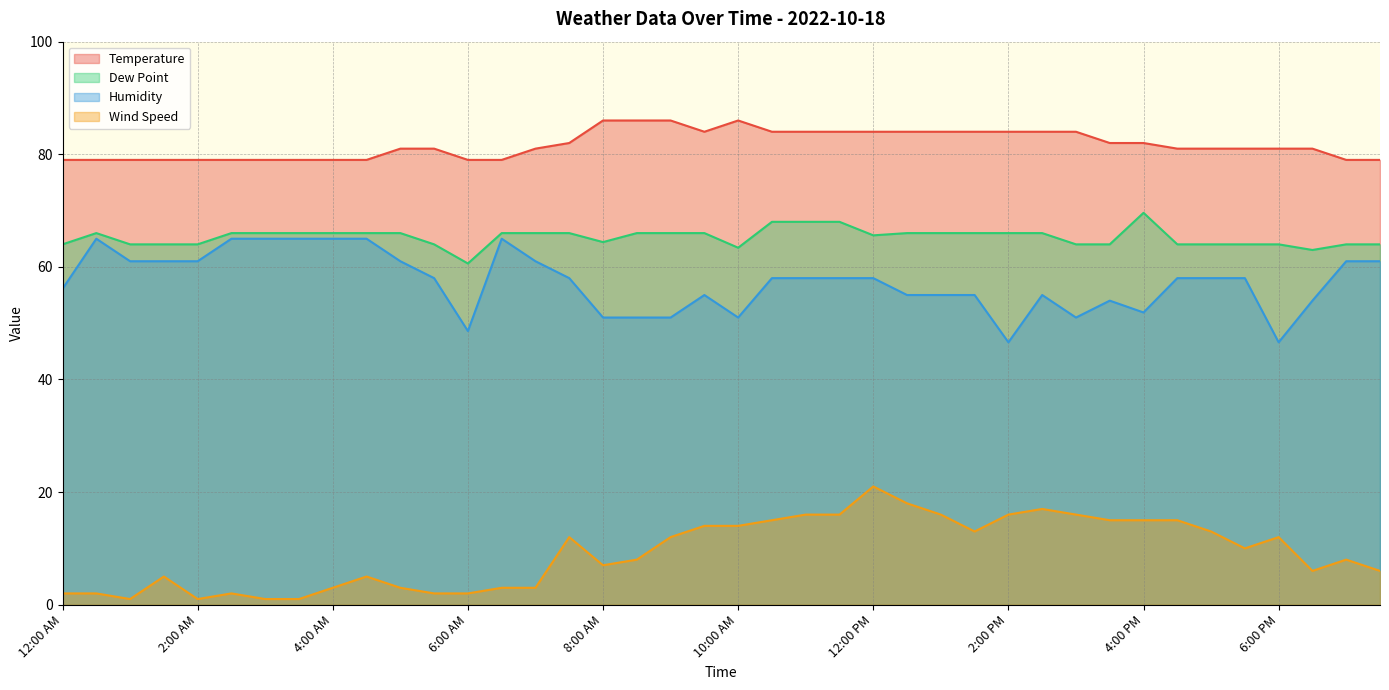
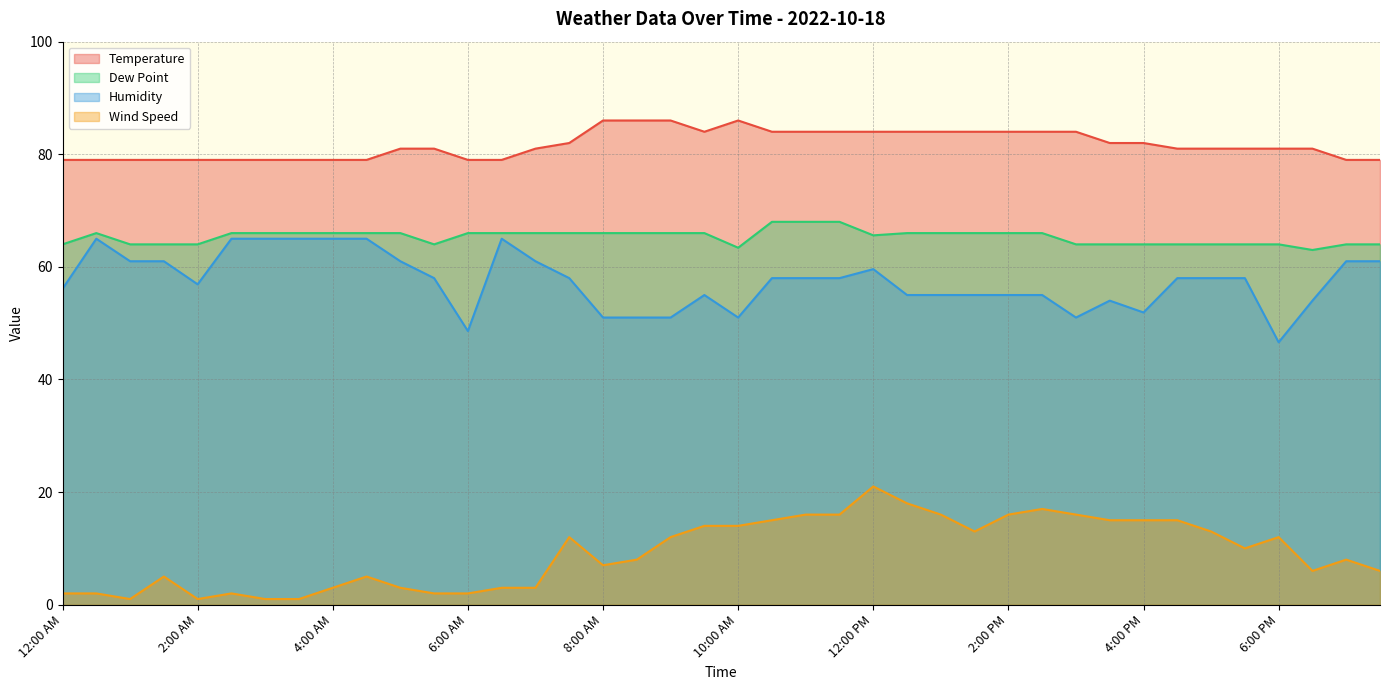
Humidity, 2:00 AM: 61 -> 57
Dew Point, 6:00 AM: 61 -> 66
Dew Point, 8:00 AM: 64 -> 66
Humidity, 12:00 PM: 58 -> 60
Humidity, 2:00 PM: 47 -> 55
Dew Point, 4:00 PM: 70 -> 64
